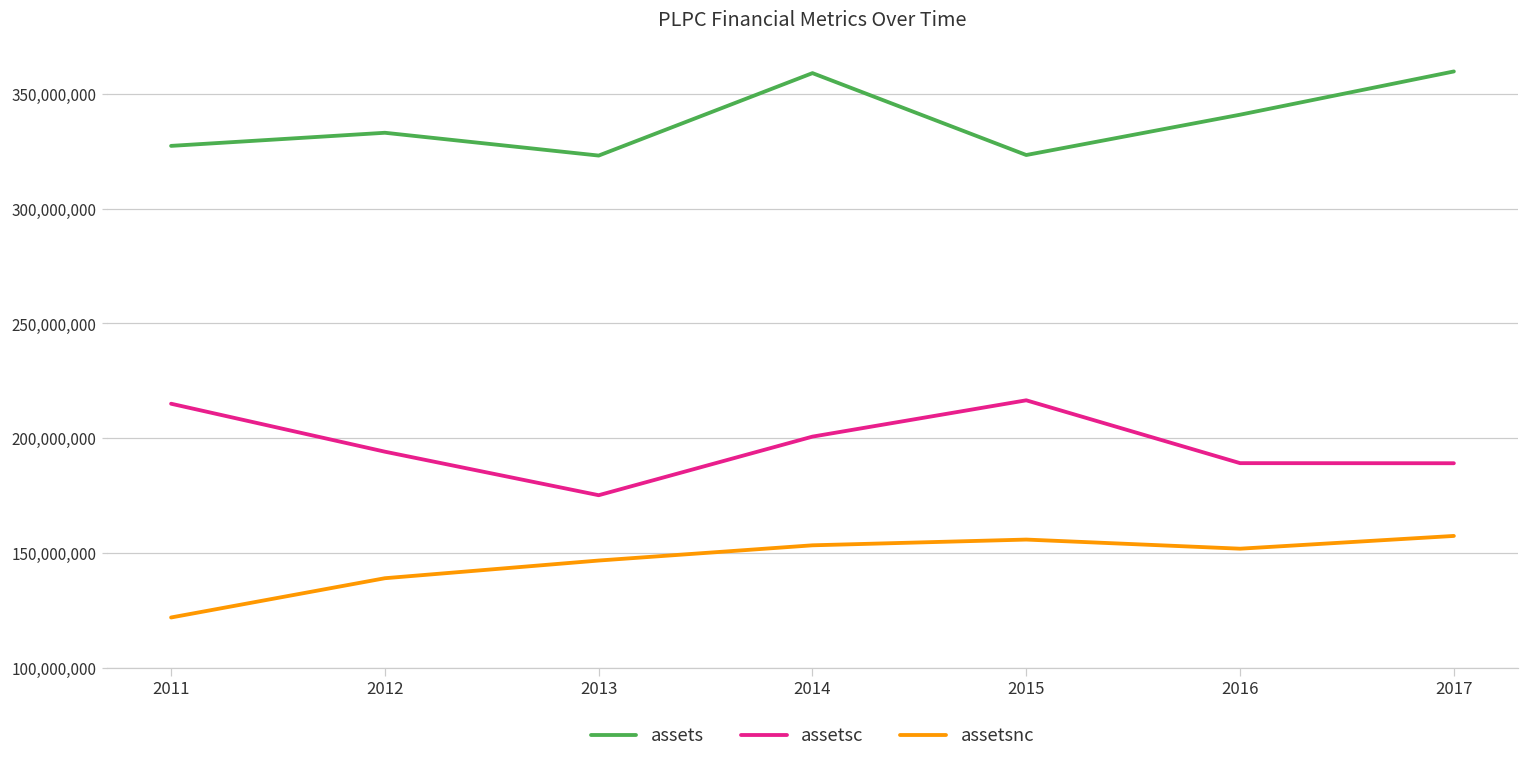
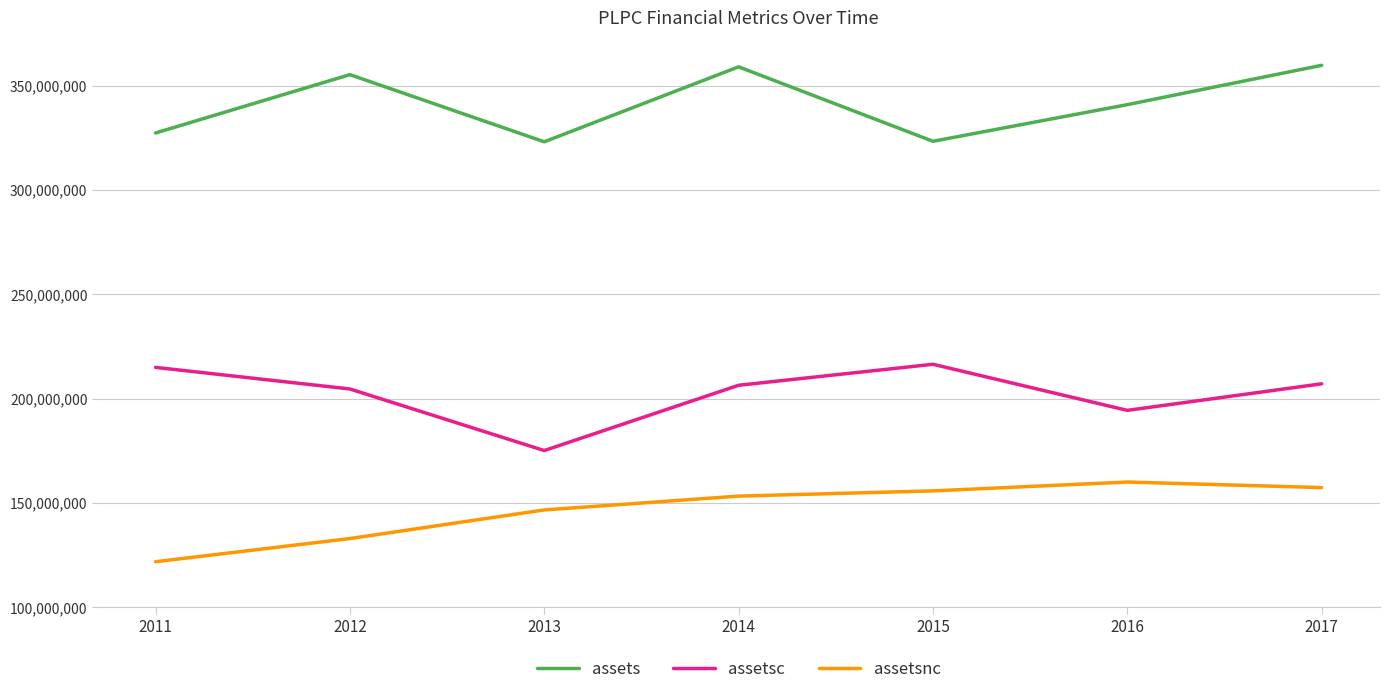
assets, 2012: 333,000,000 -> 355,000,000
assetsc, 2012: 194,000,000 -> 205,000,000
assetsnc, 2012: 139,000,000 -> 133,000,000
assetsc, 2014: 201,000,000 -> 206,000,000
assetsc, 2016: 189,000,000 -> 194,000,000
assetsnc, 2016: 152,000,000 -> 160,000,000
assetsc, 2017: 189,000,000 -> 207,000,000
